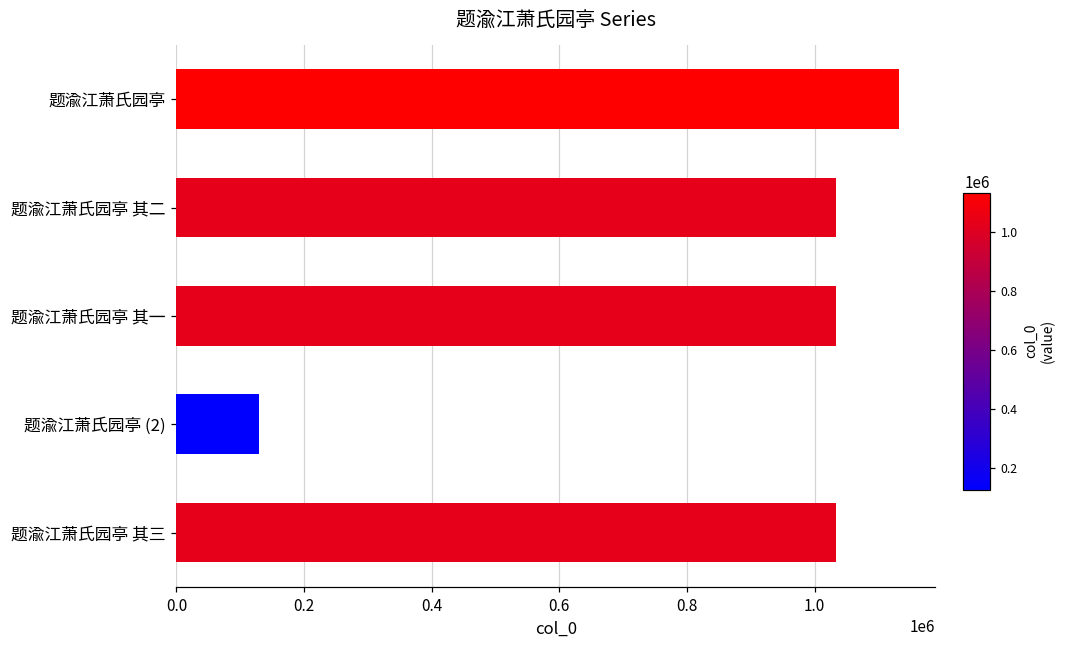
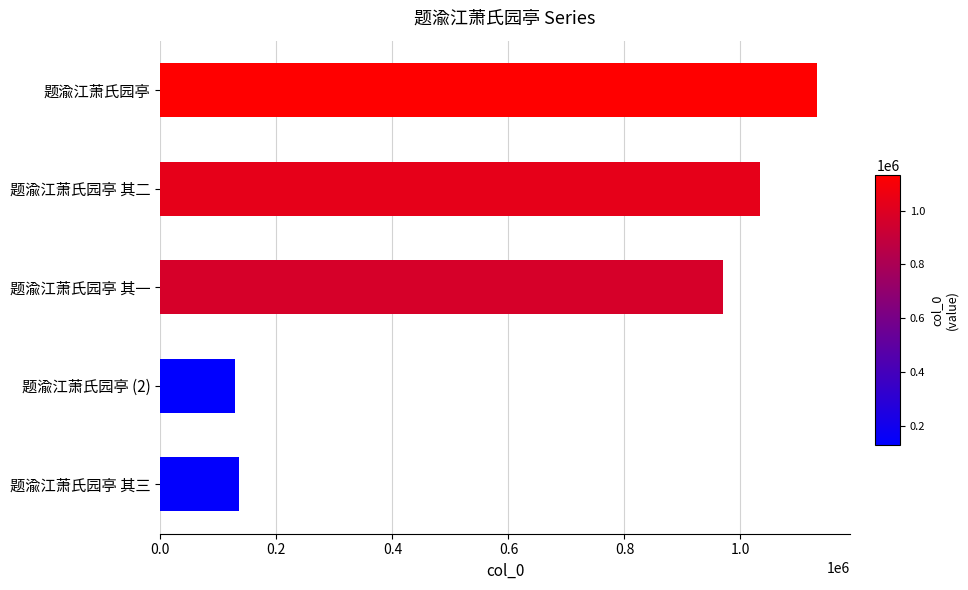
题渝江萧氏园亭 其一: 1030000 -> 970000
题渝江萧氏园亭 其三: 1030000 -> 140000
